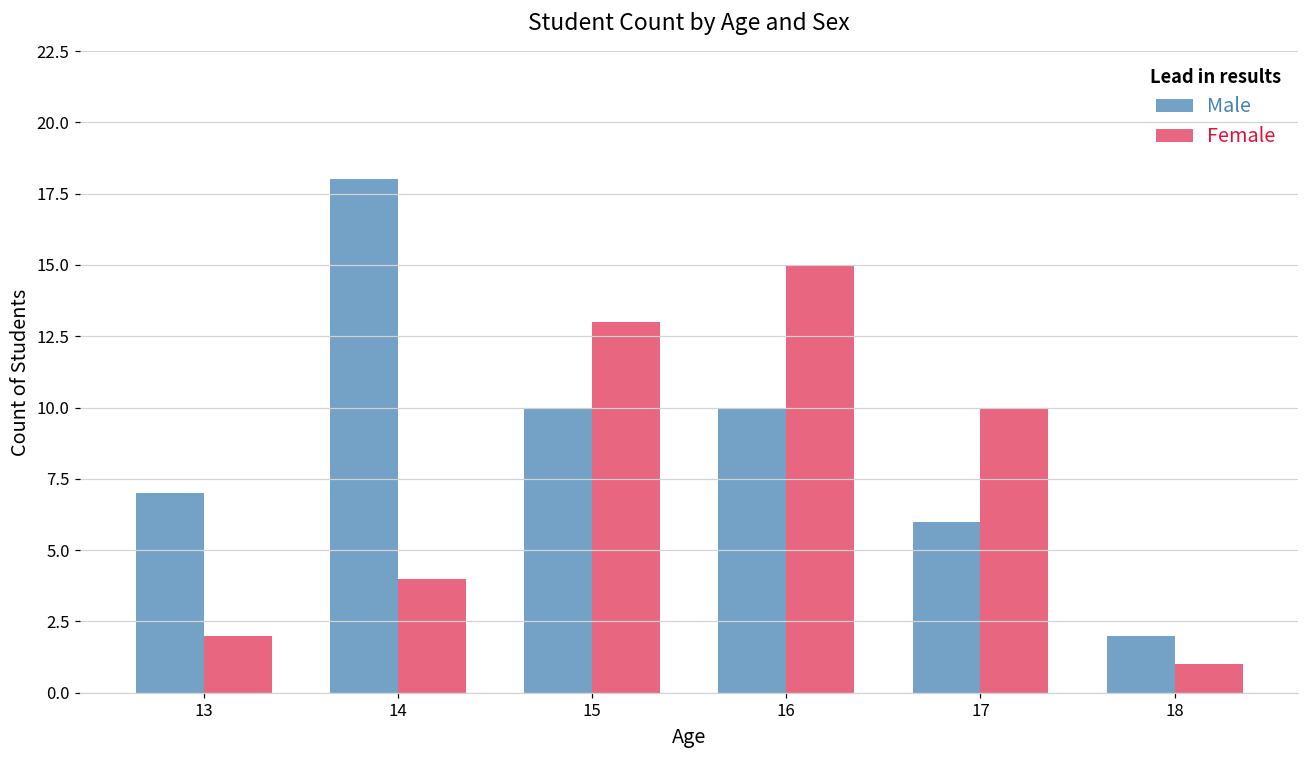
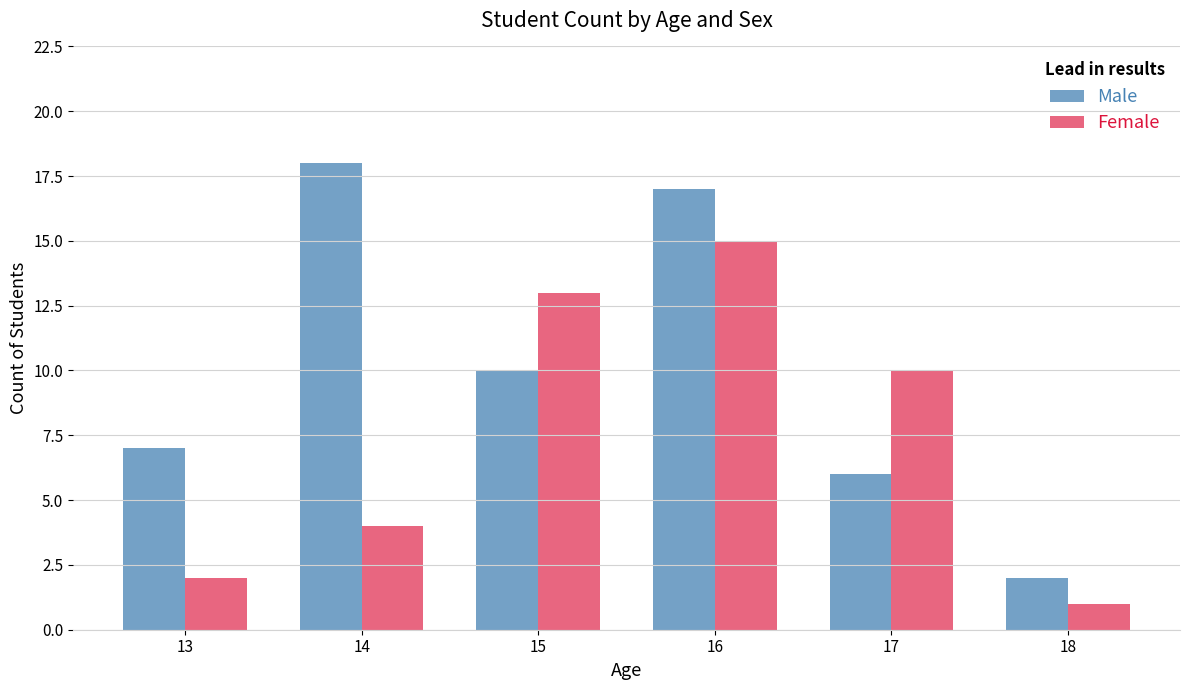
Male, 16: 10 -> 17
